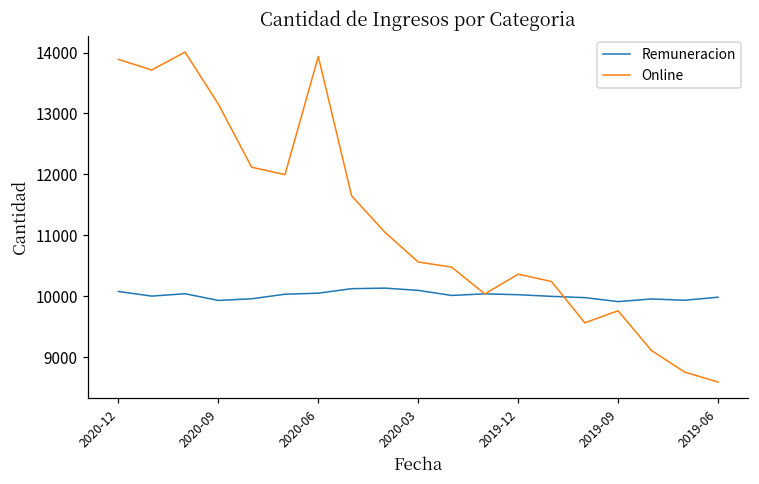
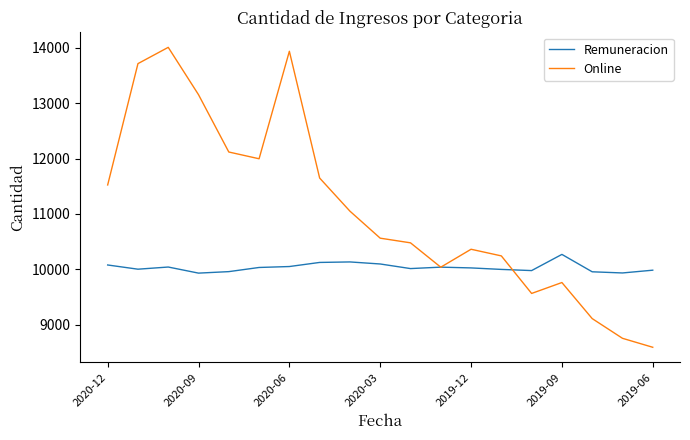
Online, 2020-12: 13900 -> 11500
Remuneracion, 2019-09: 9900 -> 10300
